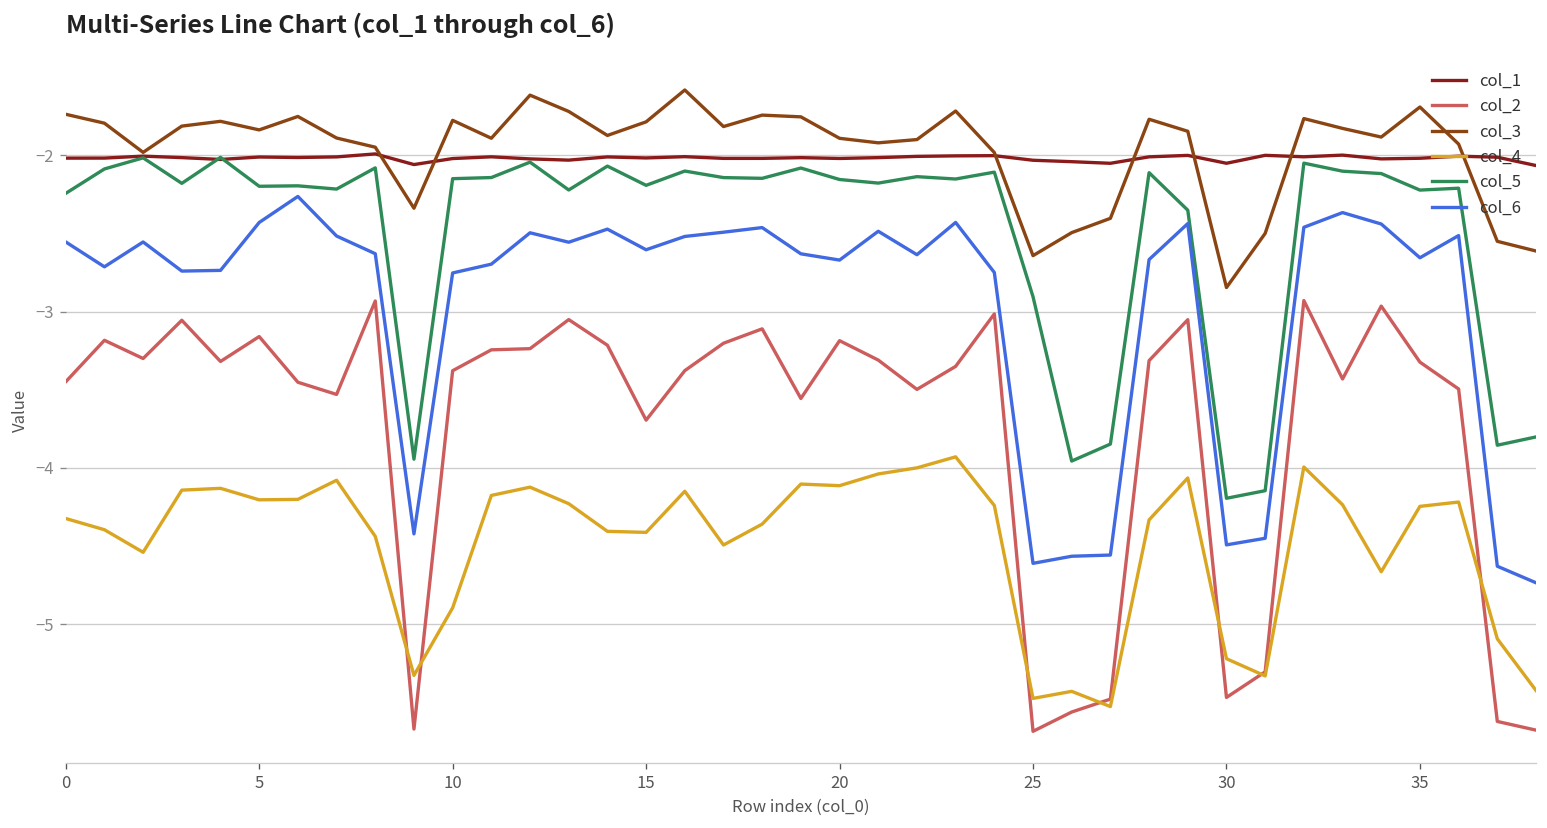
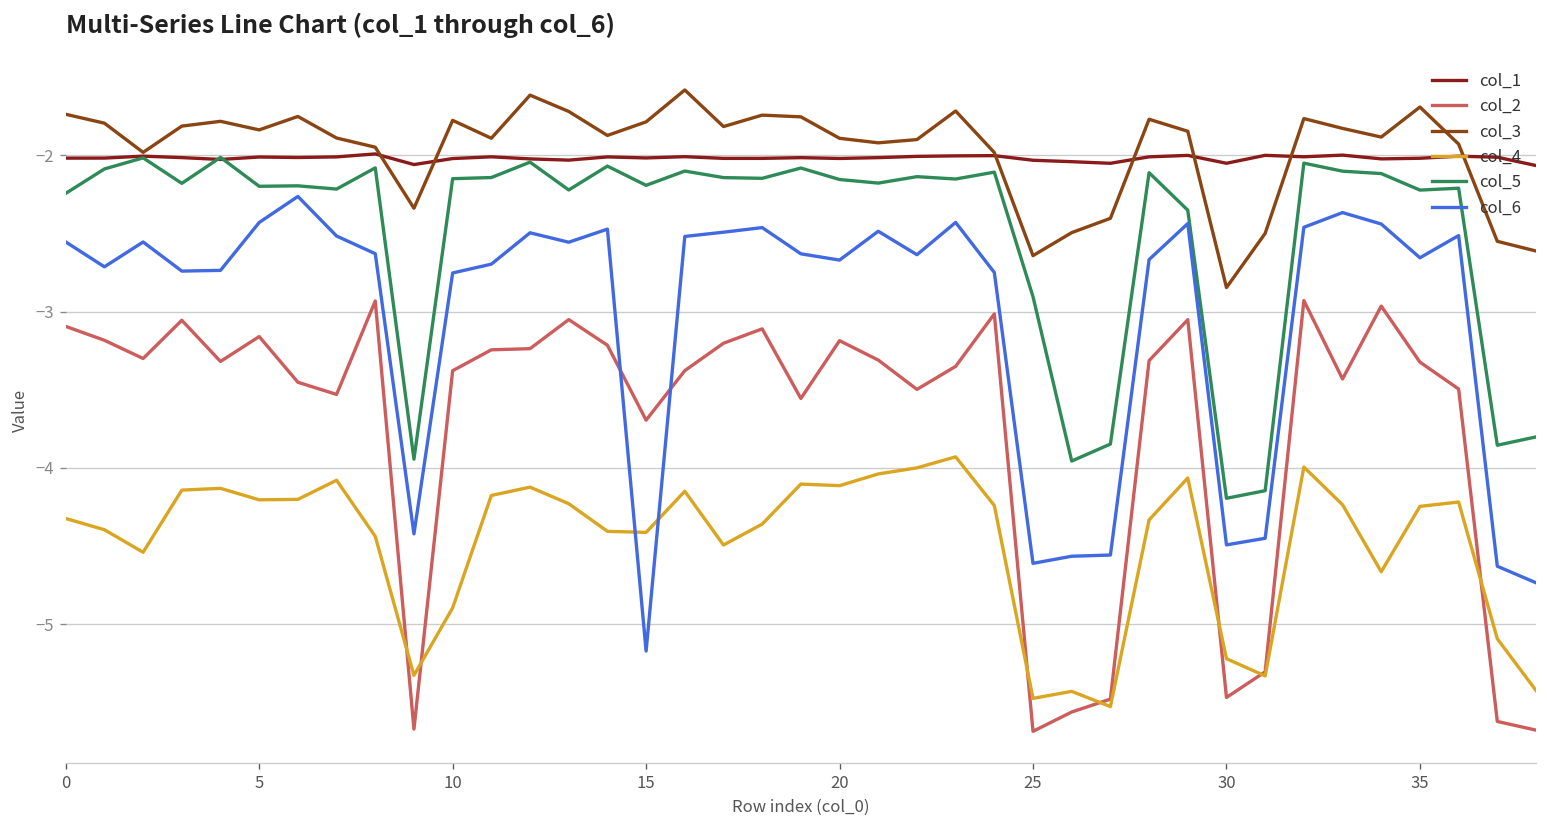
col_2, 0: -3.45 -> -3.09
col_6, 15: -2.60 -> -5.17
